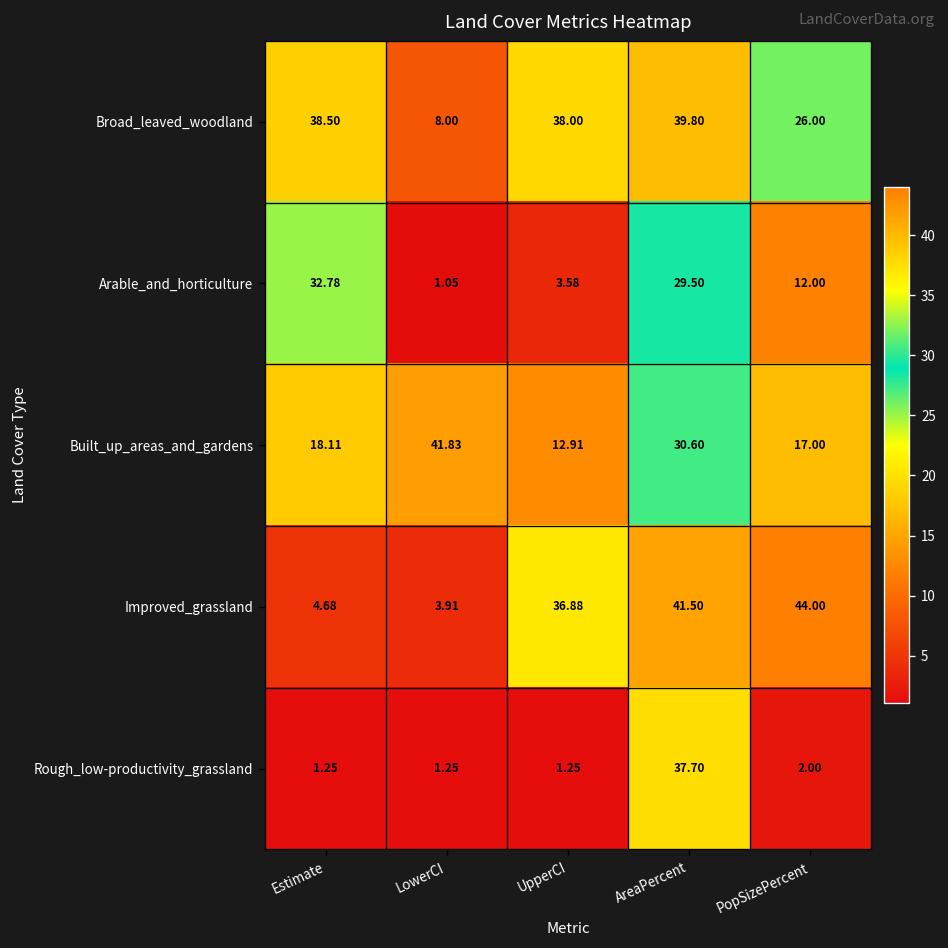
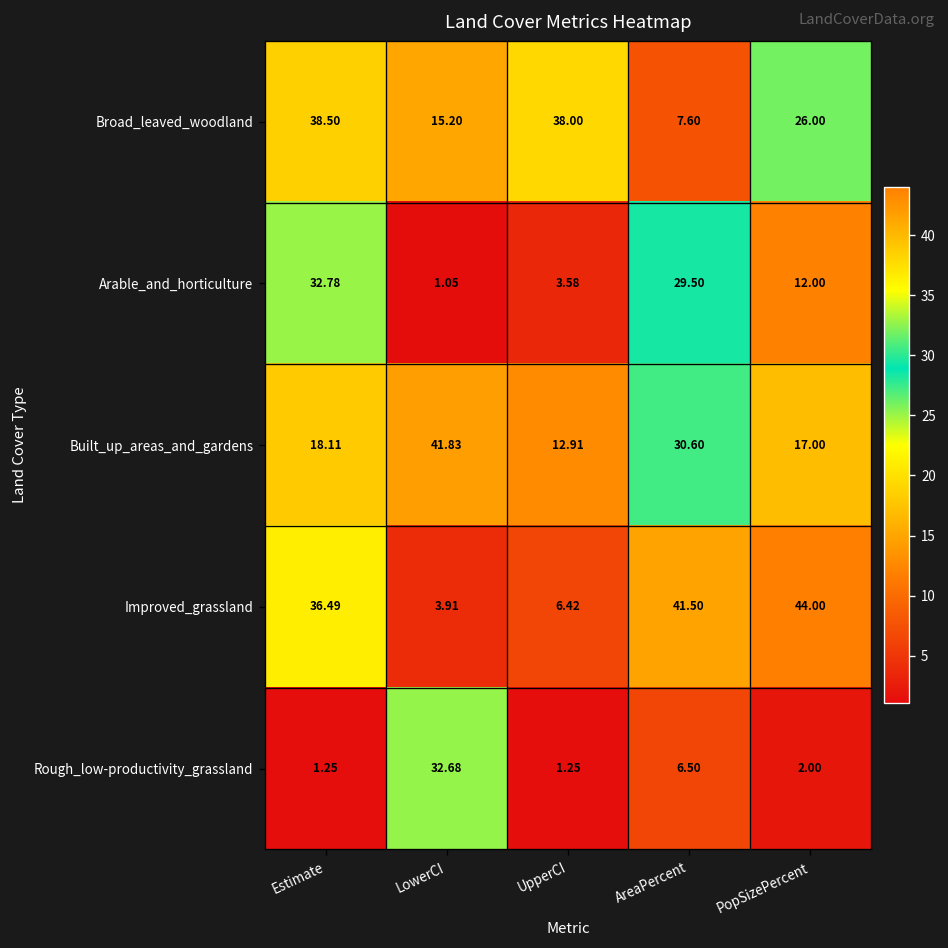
Broad_leaved_woodland, LowerCI: 8.00 -> 15.20
Broad_leaved_woodland, AreaPercent: 39.80 -> 7.60
Improved_grassland, Estimate: 4.68 -> 36.49
Improved_grassland, UpperCI: 36.88 -> 6.42
Rough_low-productivity_grassland, LowerCI: 1.25 -> 32.68
Rough_low-productivity_grassland, AreaPercent: 37.70 -> 6.50
